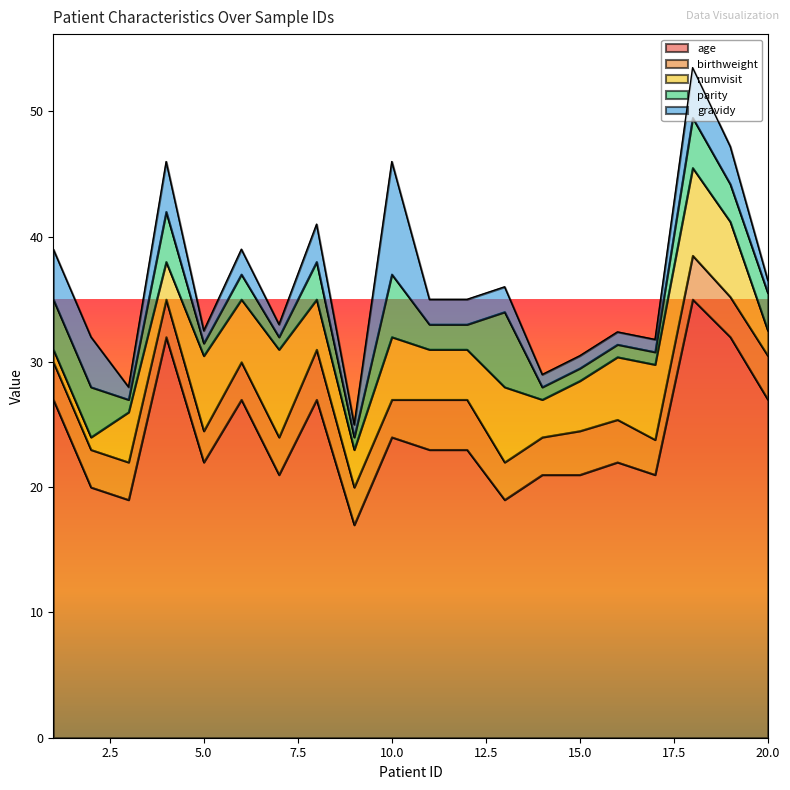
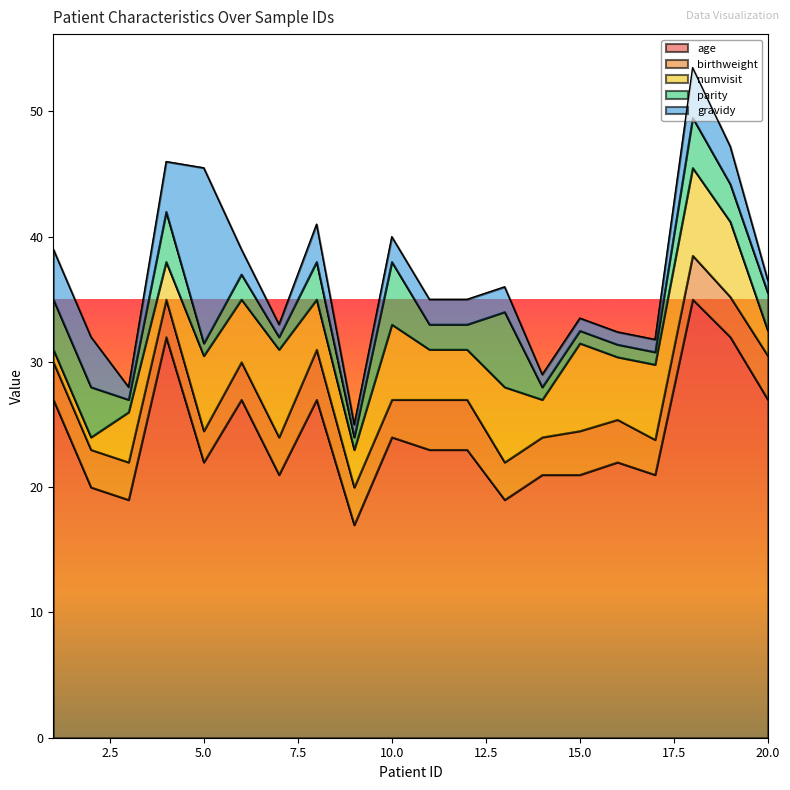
gravidy, 5.0: 1 -> 14
numvisit, 10.0: 5 -> 6
gravidy, 10.0: 9 -> 2
numvisit, 15.0: 4 -> 7
